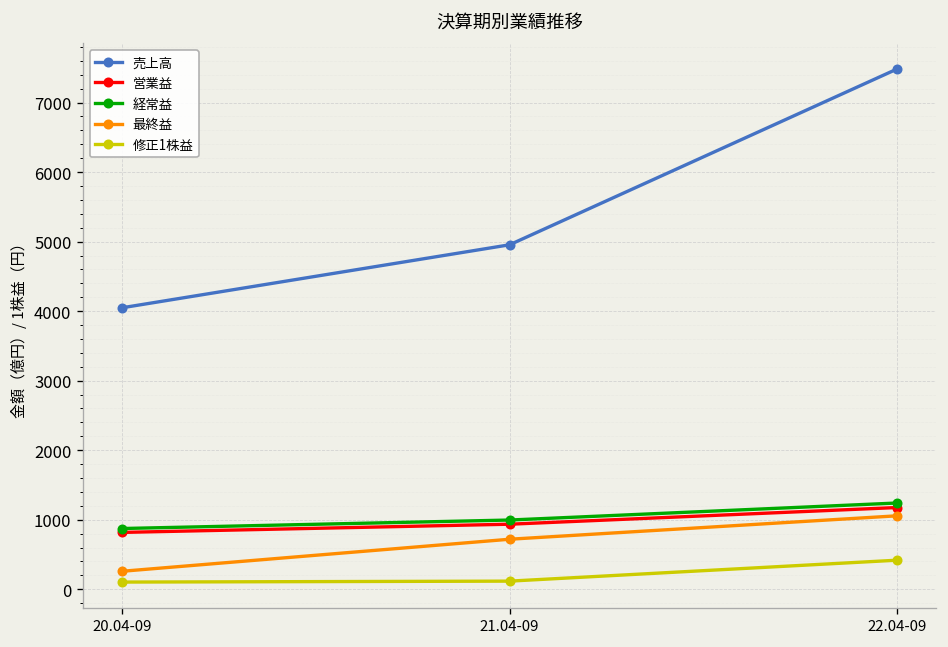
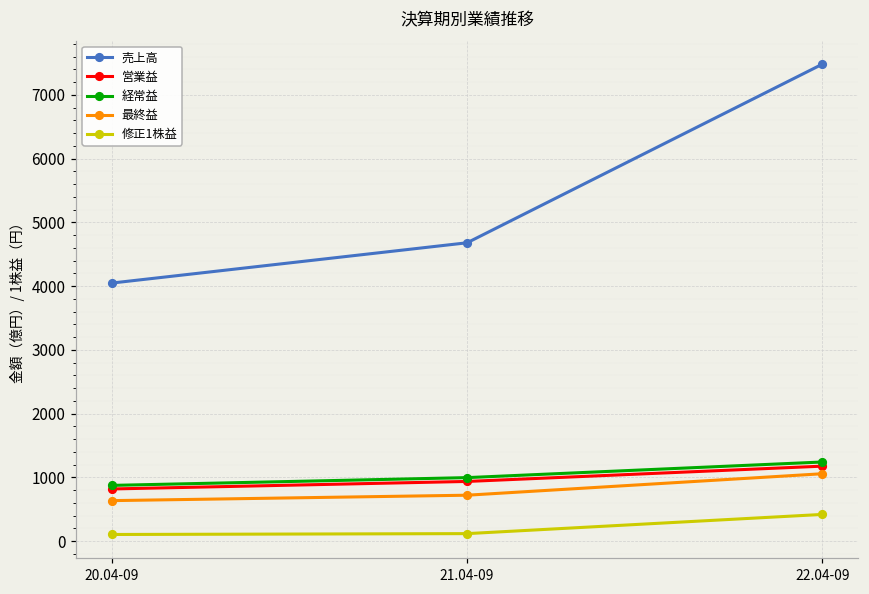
最終益, 20.04-09: 300 -> 600
売上高, 21.04-09: 5000 -> 4700
